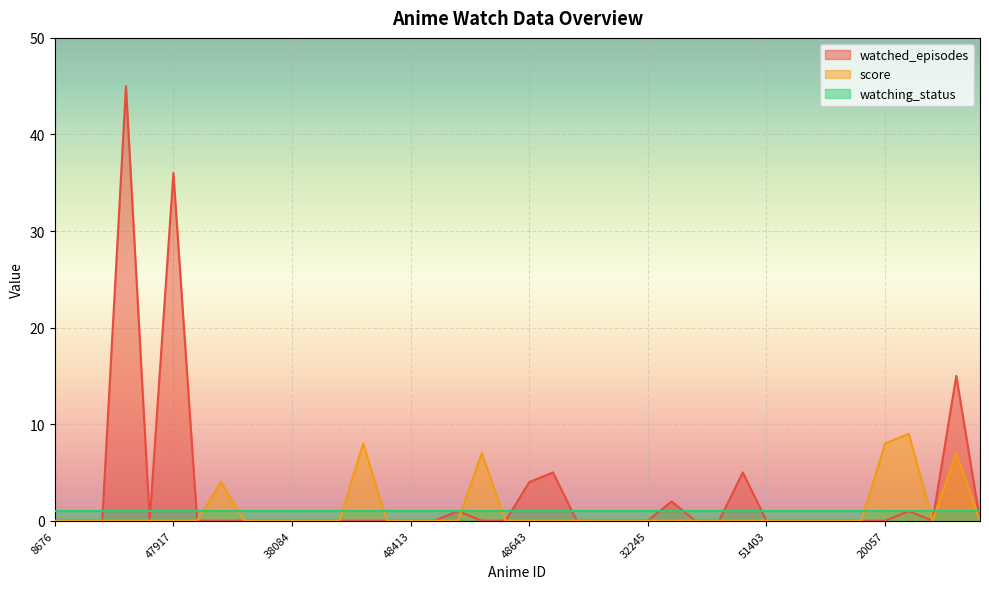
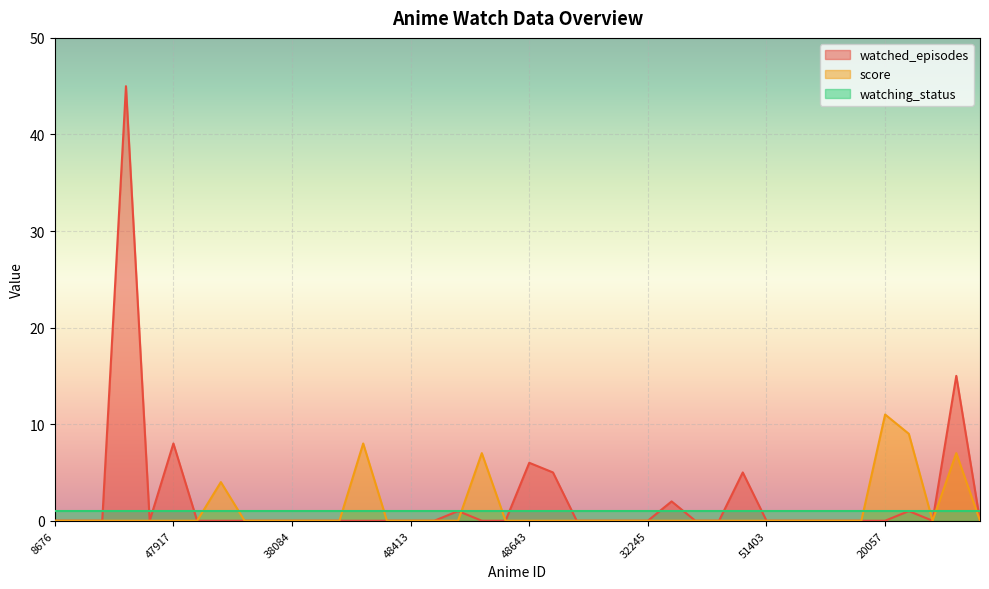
watched_episodes, 47917: 36 -> 8
watched_episodes, 48643: 4 -> 6
score, 20057: 8 -> 11
